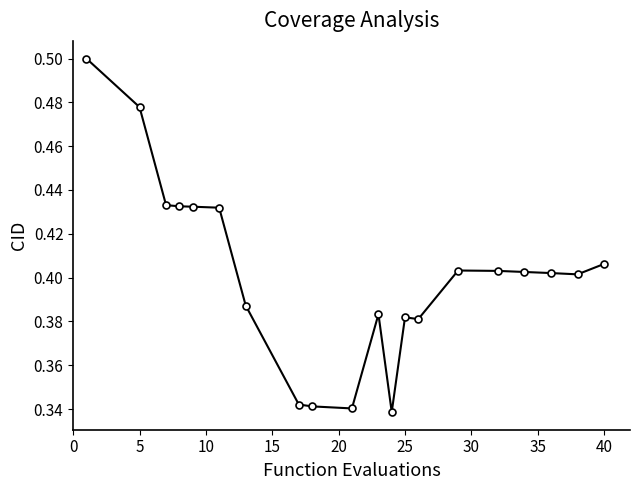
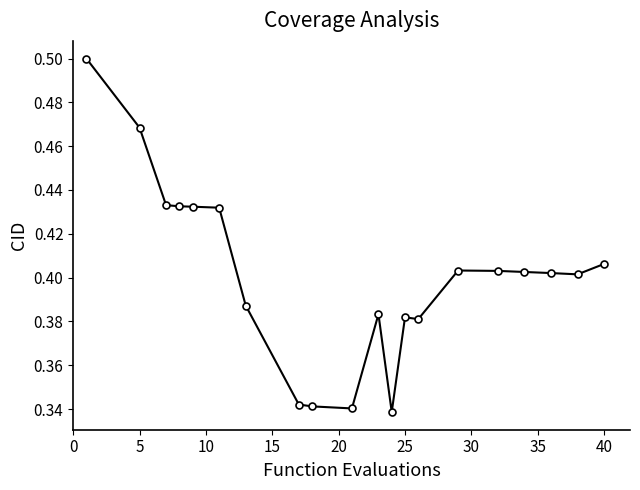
5: 0.478 -> 0.468
